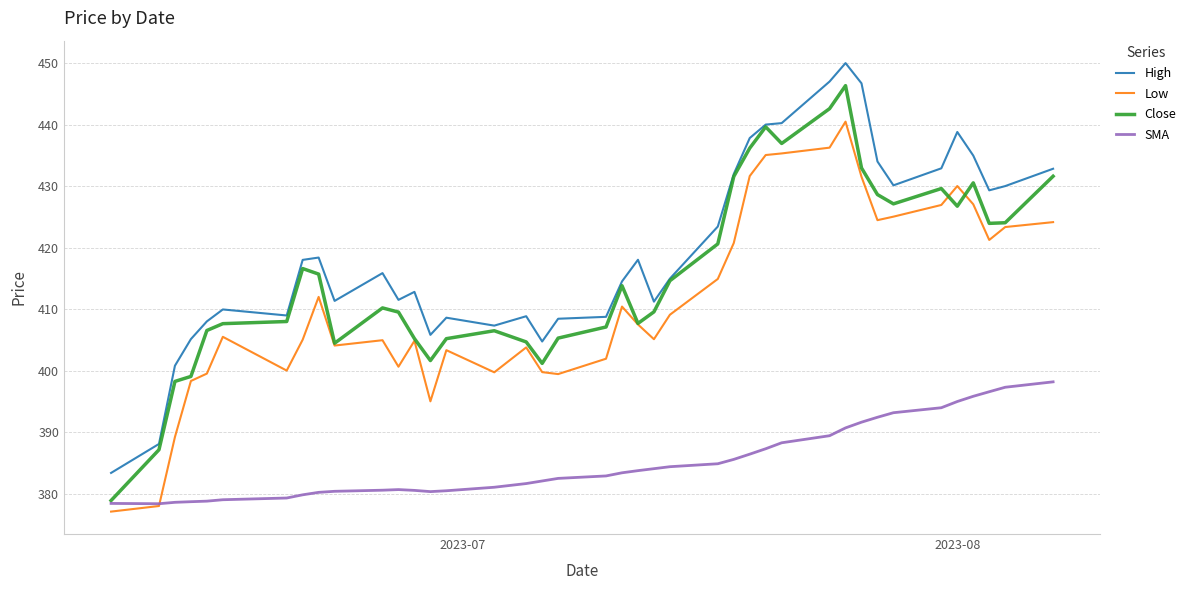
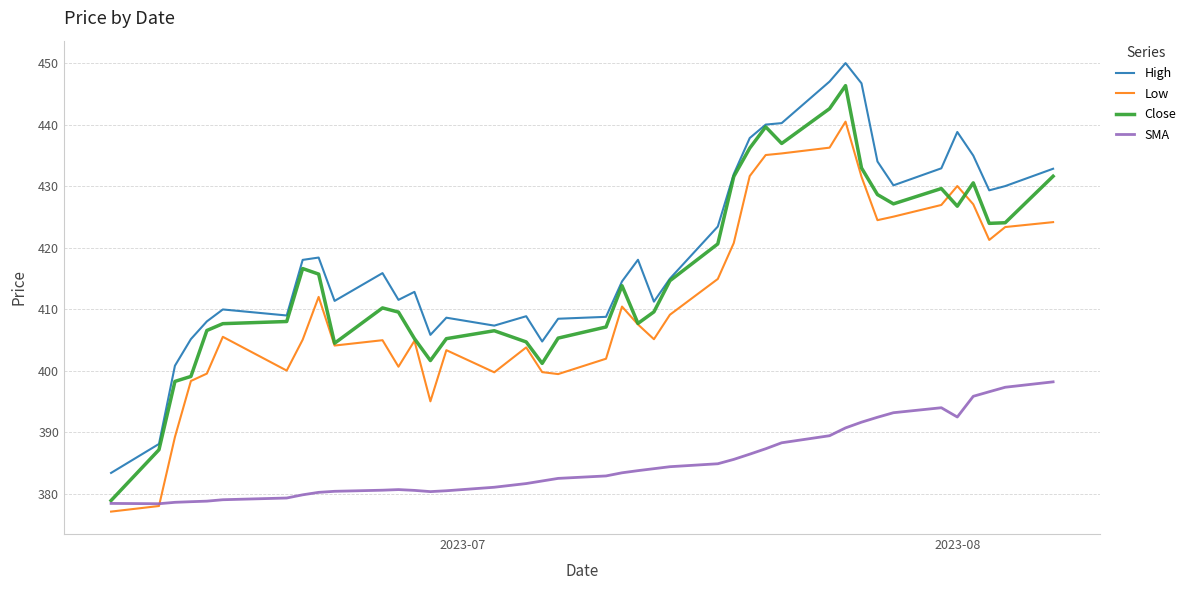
SMA, 2023-08: 395 -> 392
